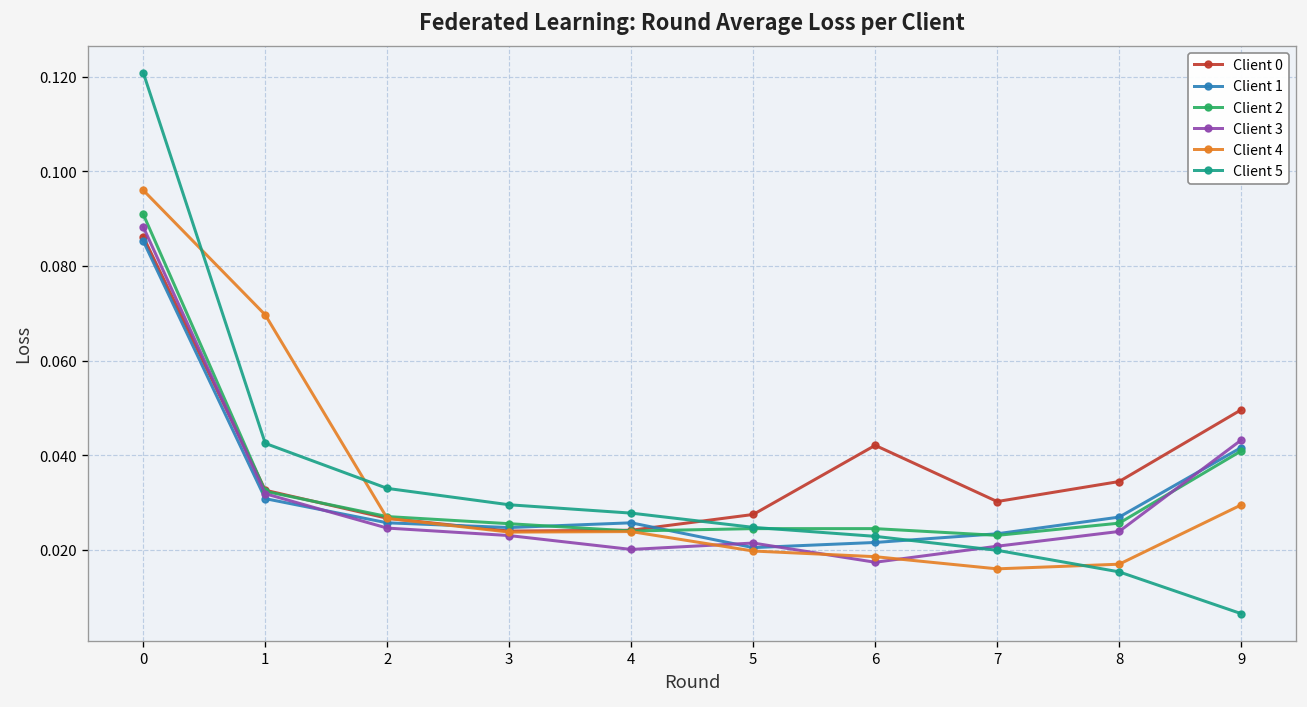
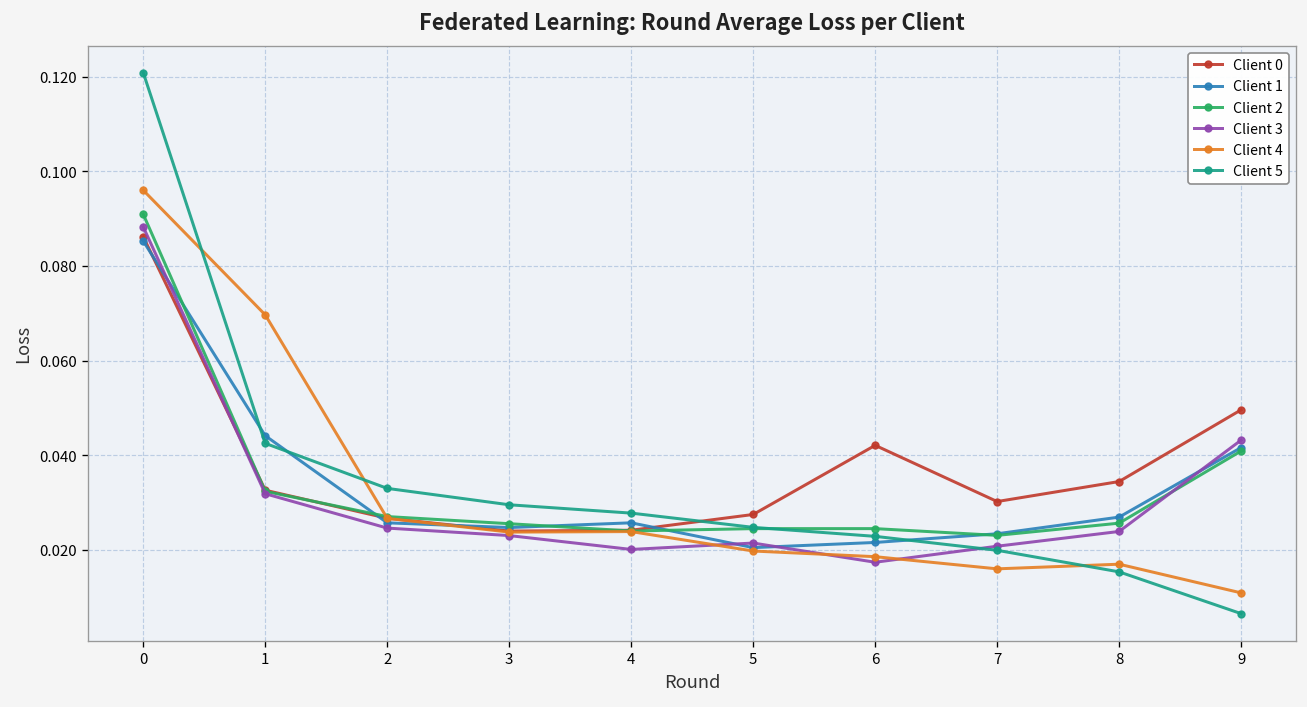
Client 1, 1: 0.031 -> 0.044
Client 4, 9: 0.029 -> 0.011
